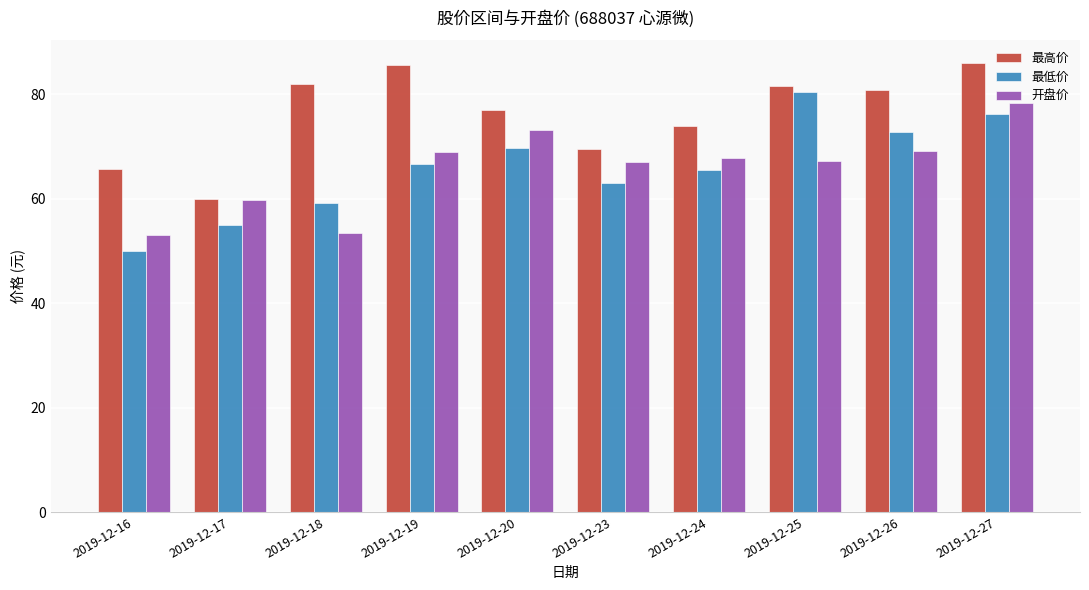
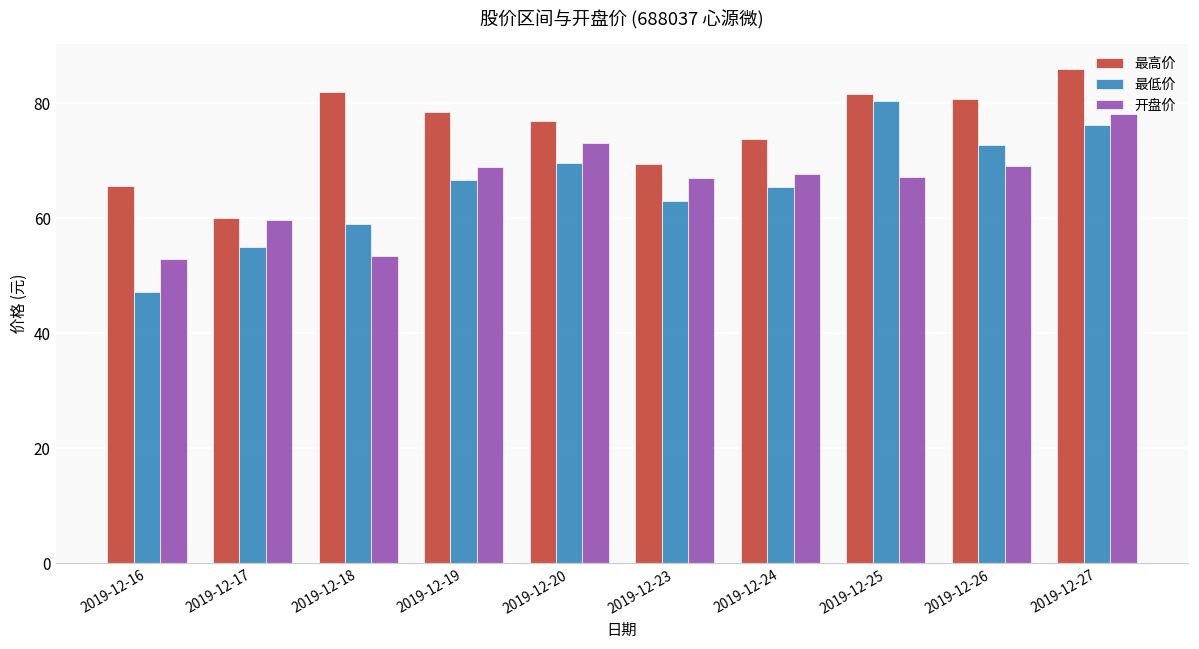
最低价, 2019-12-16: 50 -> 47
最高价, 2019-12-19: 85 -> 79
